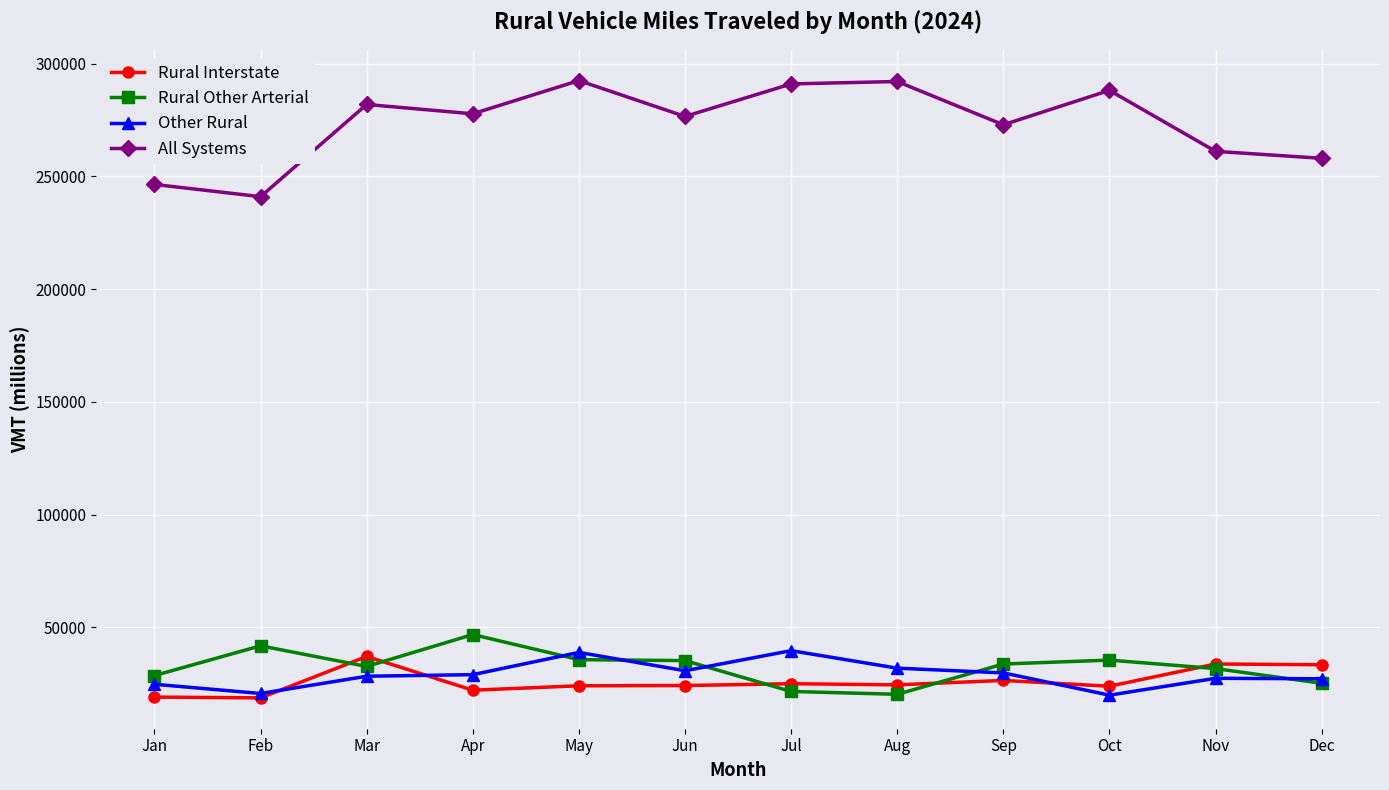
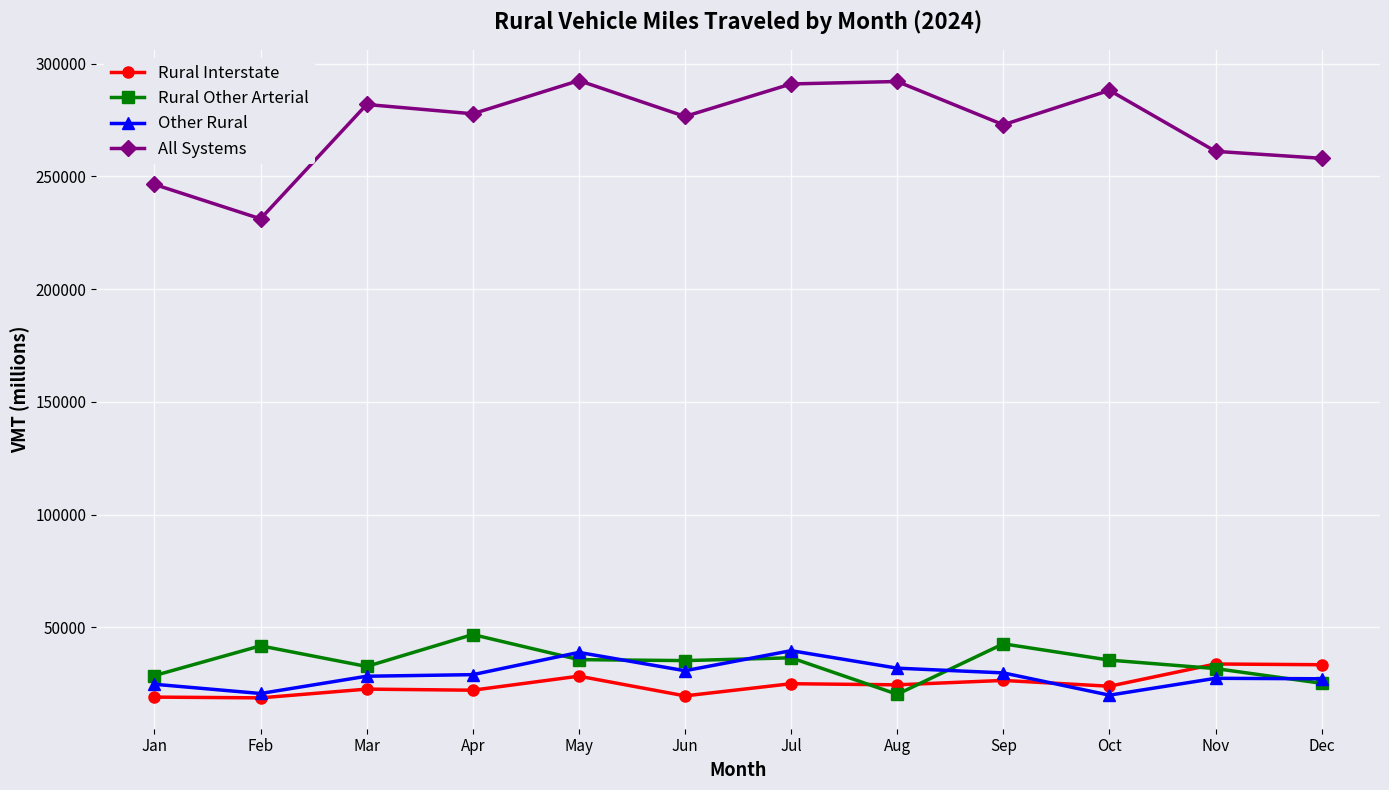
All Systems, Feb: 241000 -> 231000
Rural Interstate, Mar: 37000 -> 23000
Rural Interstate, May: 24000 -> 28000
Rural Interstate, Jun: 24000 -> 20000
Rural Other Arterial, Jul: 22000 -> 36000
Rural Other Arterial, Sep: 34000 -> 43000
